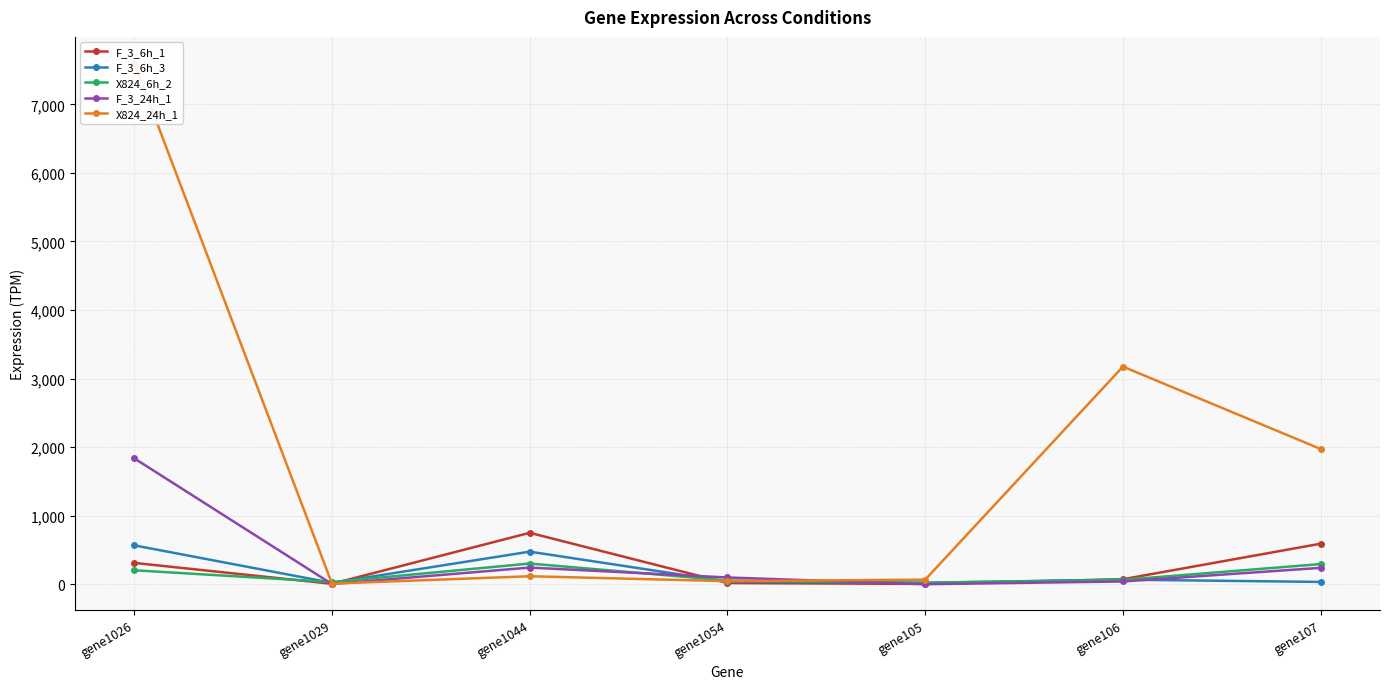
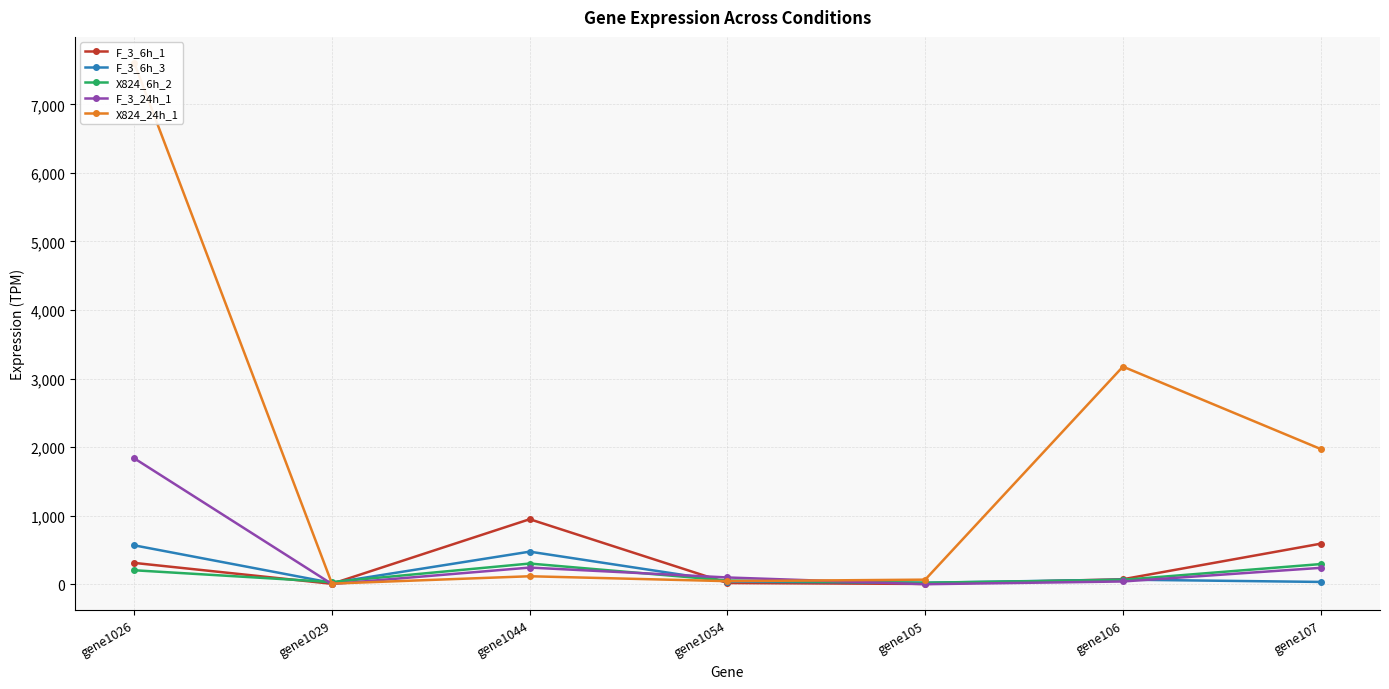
F_3_6h_1, gene1044: 800 -> 1,000
